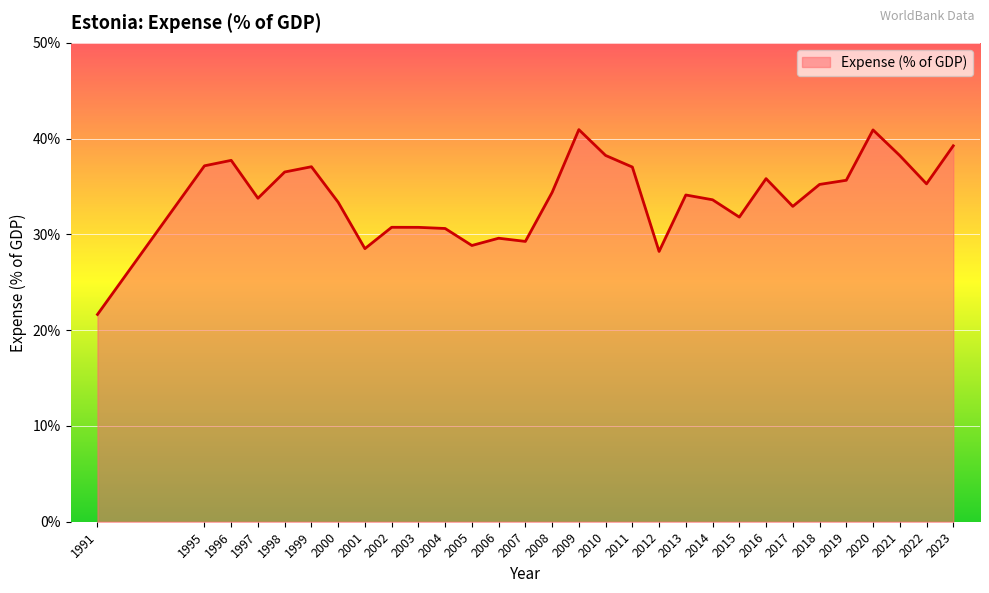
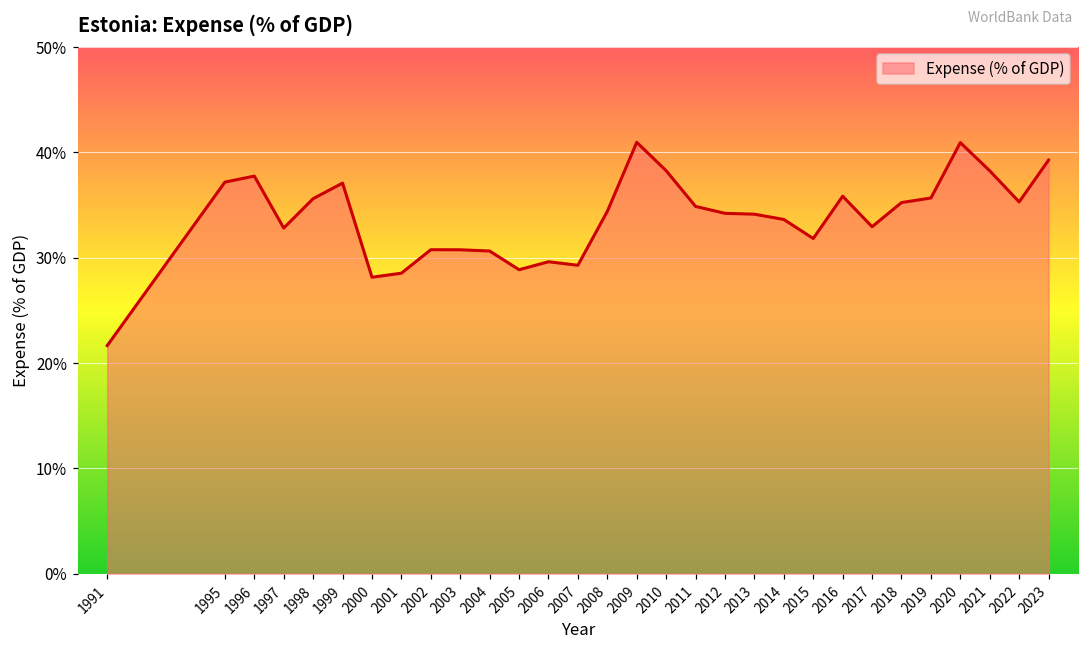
1997: 34% -> 33%
1998: 37% -> 36%
2000: 33% -> 28%
2011: 37% -> 35%
2012: 28% -> 34%
